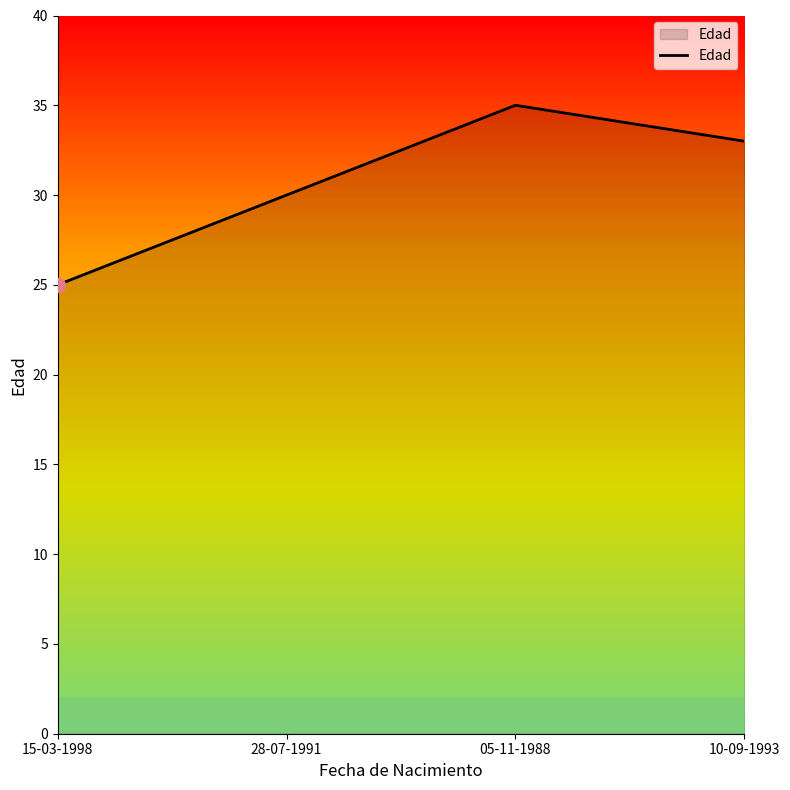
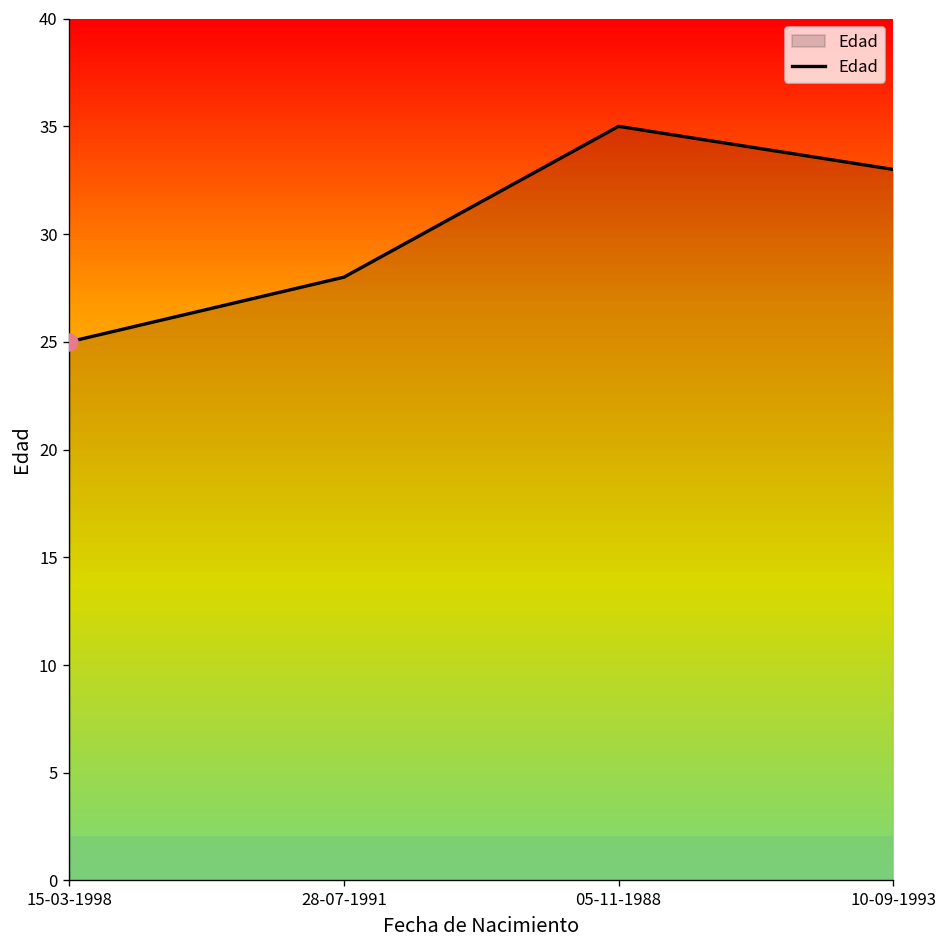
Edad, 28-07-1991: 30 -> 28
